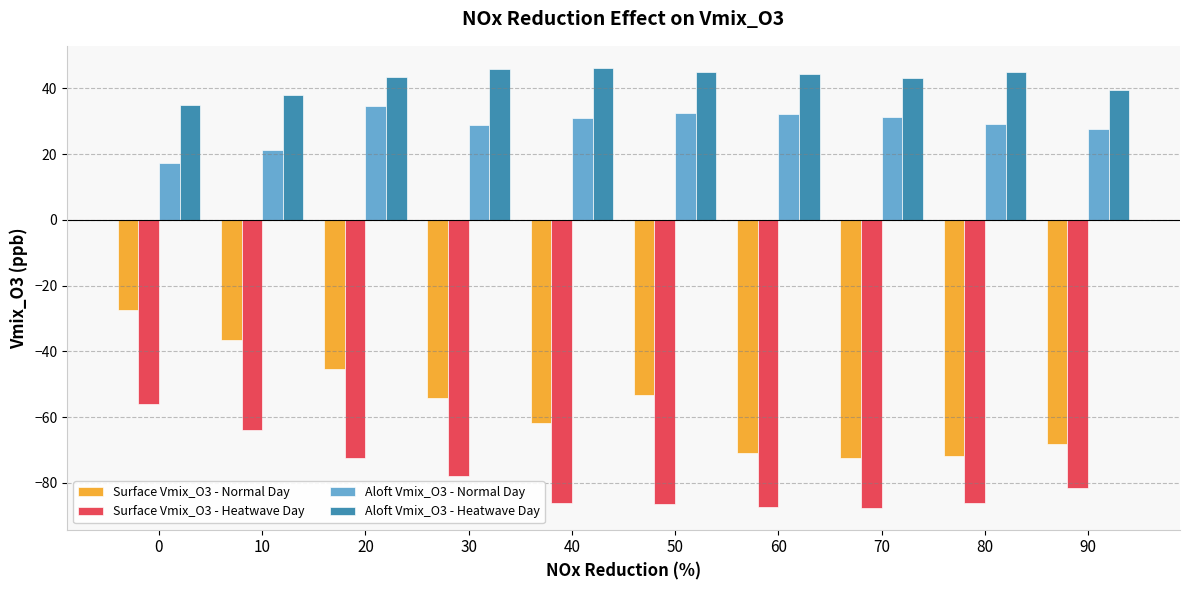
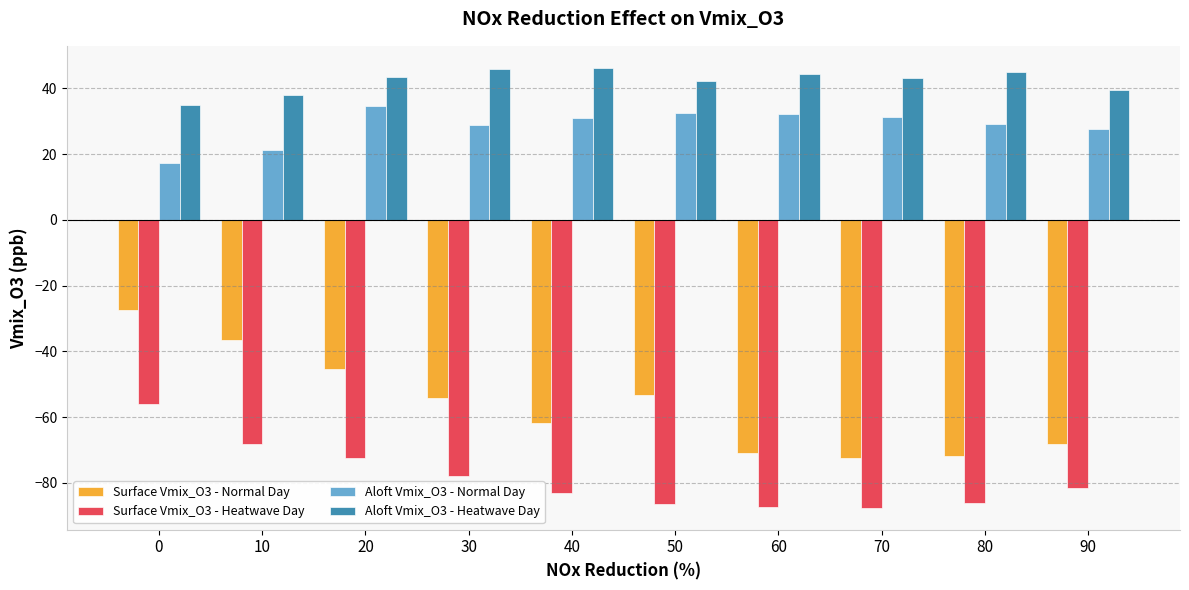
Surface Vmix_O3 - Heatwave Day, 10: -64 -> -68
Surface Vmix_O3 - Heatwave Day, 40: -86 -> -83
Aloft Vmix_O3 - Heatwave Day, 50: 45 -> 42
